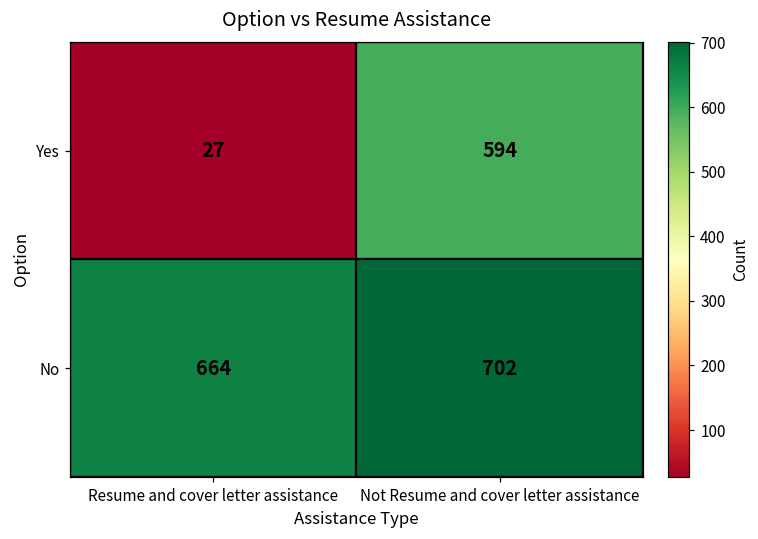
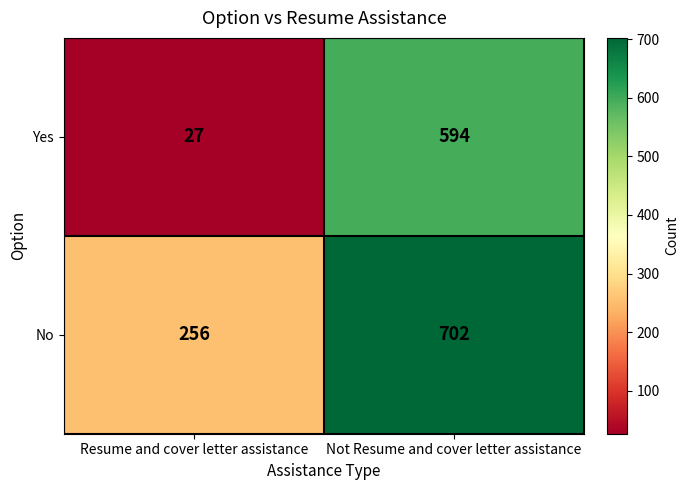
No, Resume and cover letter assistance: 664 -> 256
